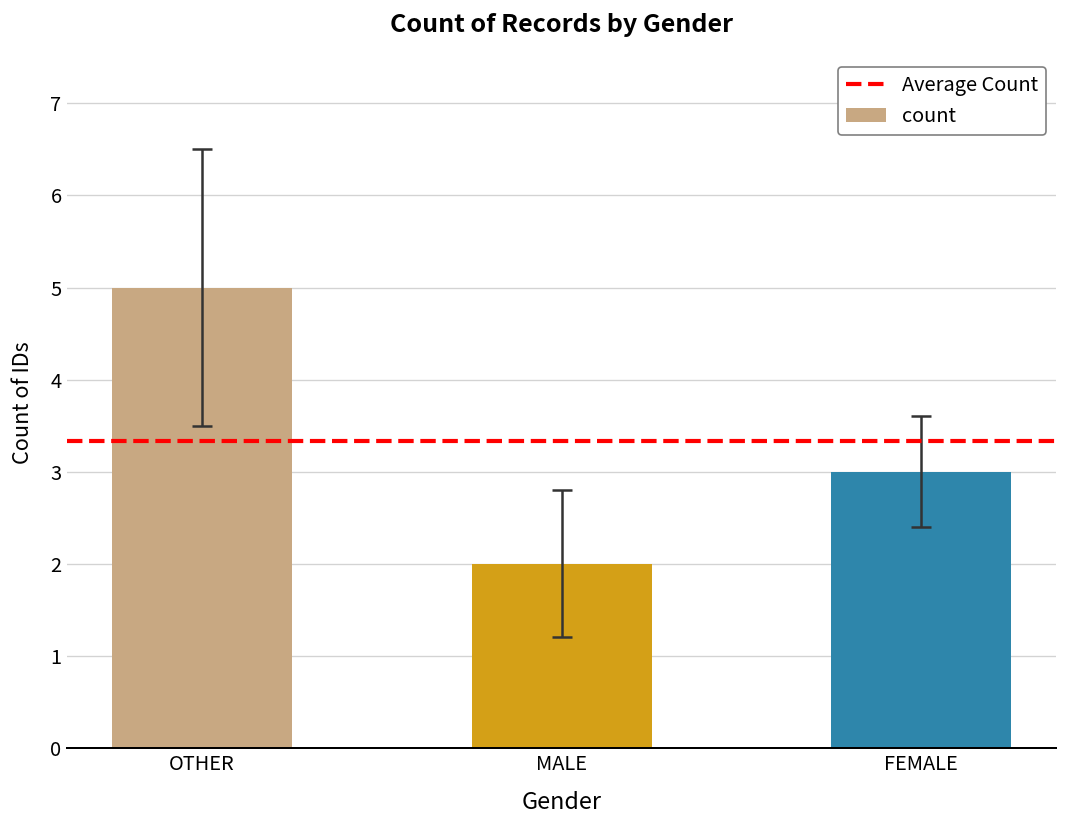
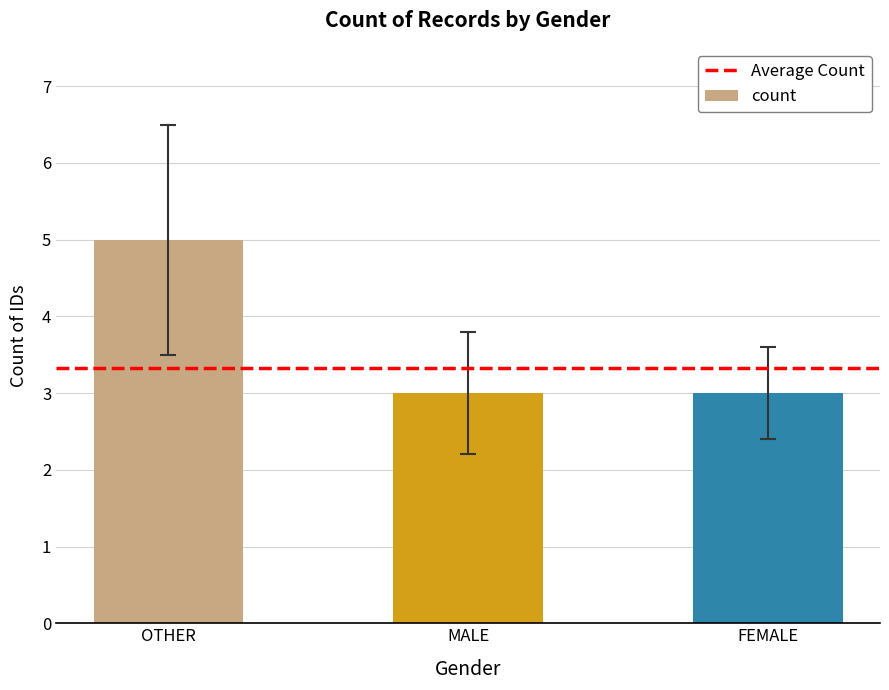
count, MALE: 2 -> 3
